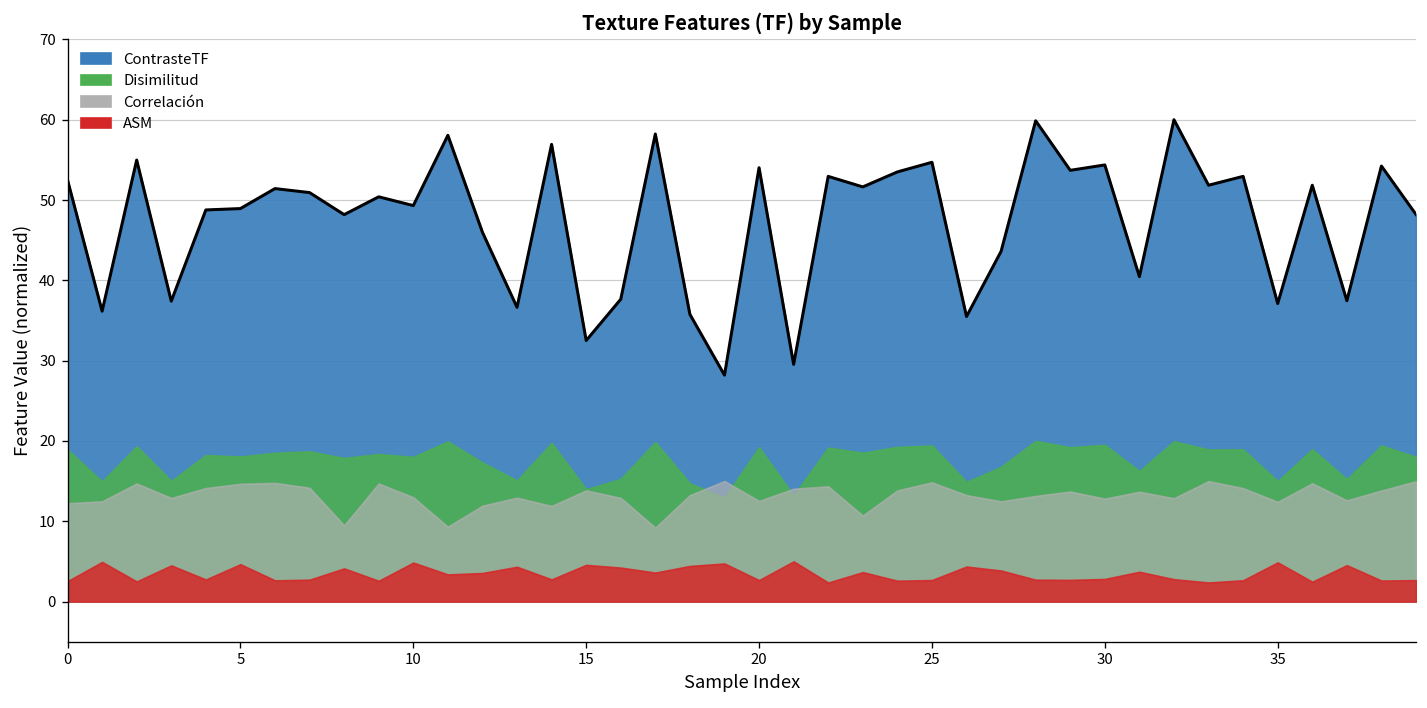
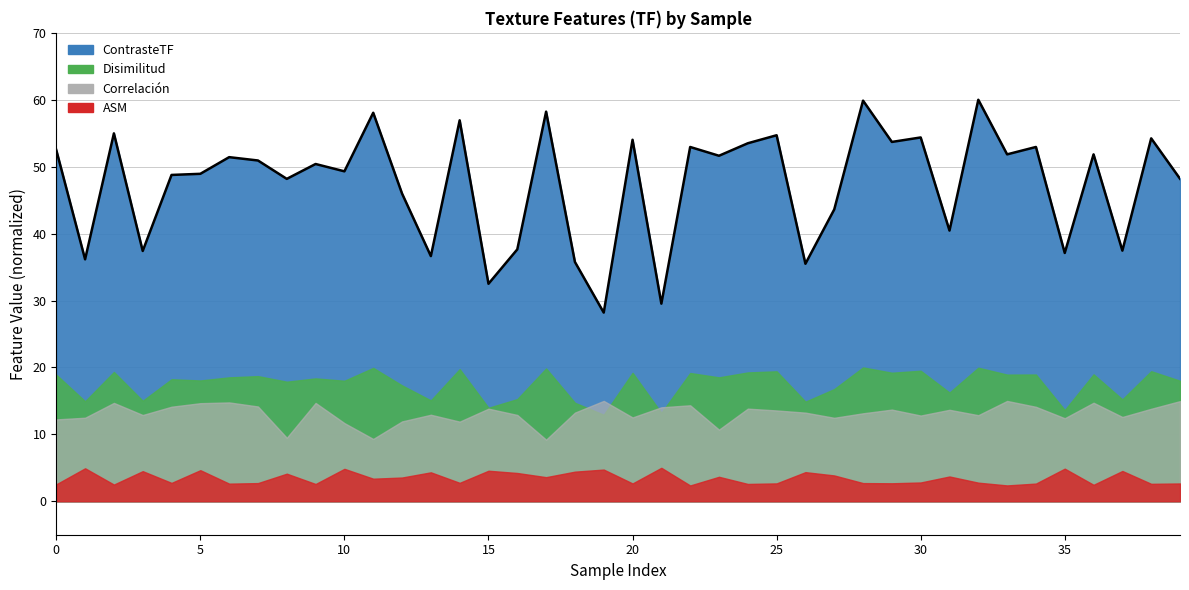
Correlación, 10: 13 -> 12
Correlación, 25: 15 -> 14
Disimilitud, 35: 15 -> 14
